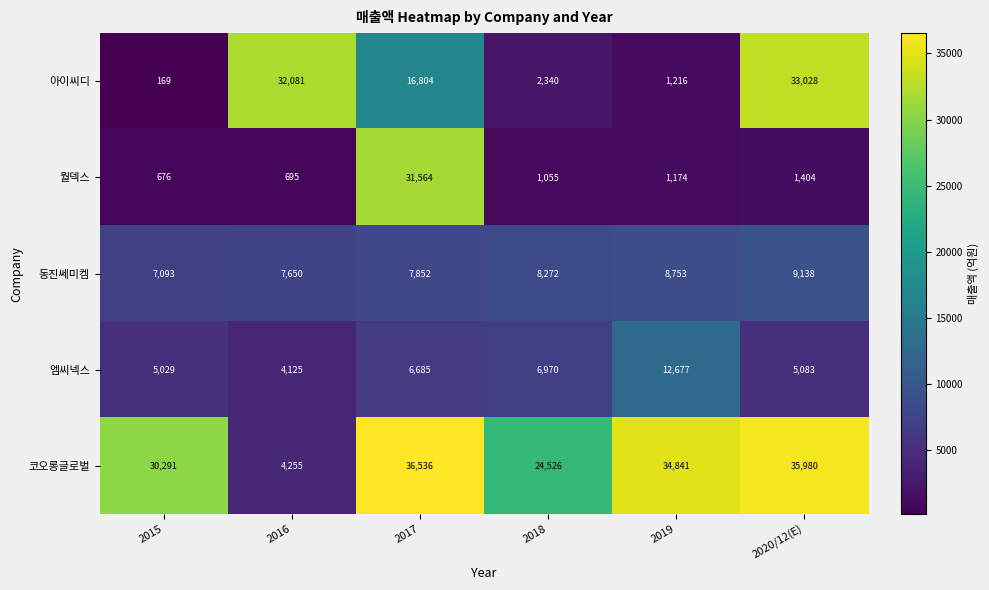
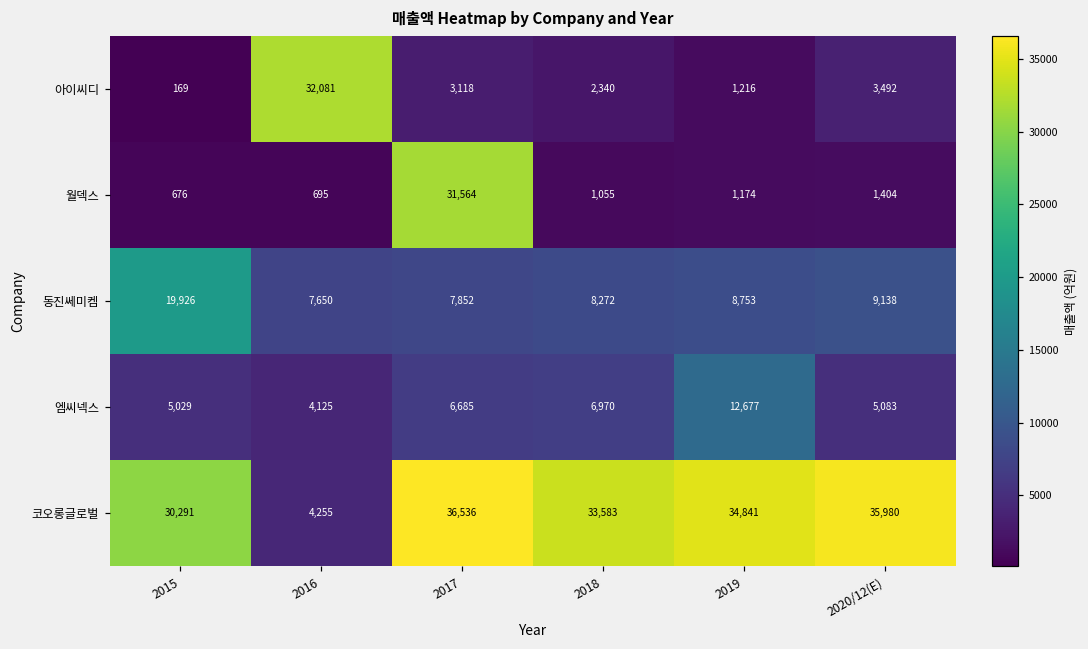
아이씨디, 2017: 16,804 -> 3,118
아이씨디, 2020/12(E): 33,028 -> 3,492
동진쎄미켐, 2015: 7,093 -> 19,926
코오롱글로벌, 2018: 24,526 -> 33,583
